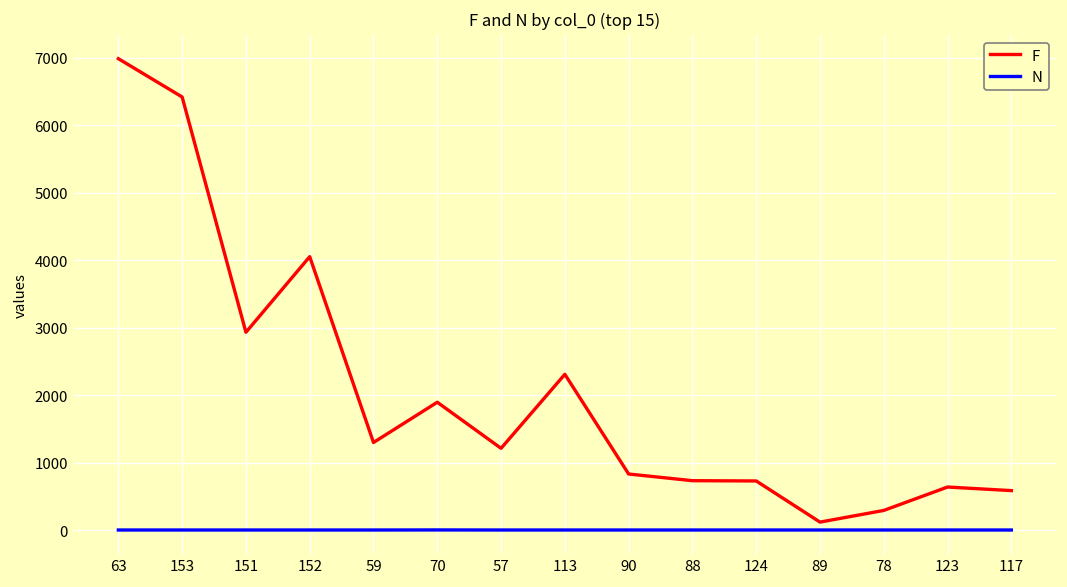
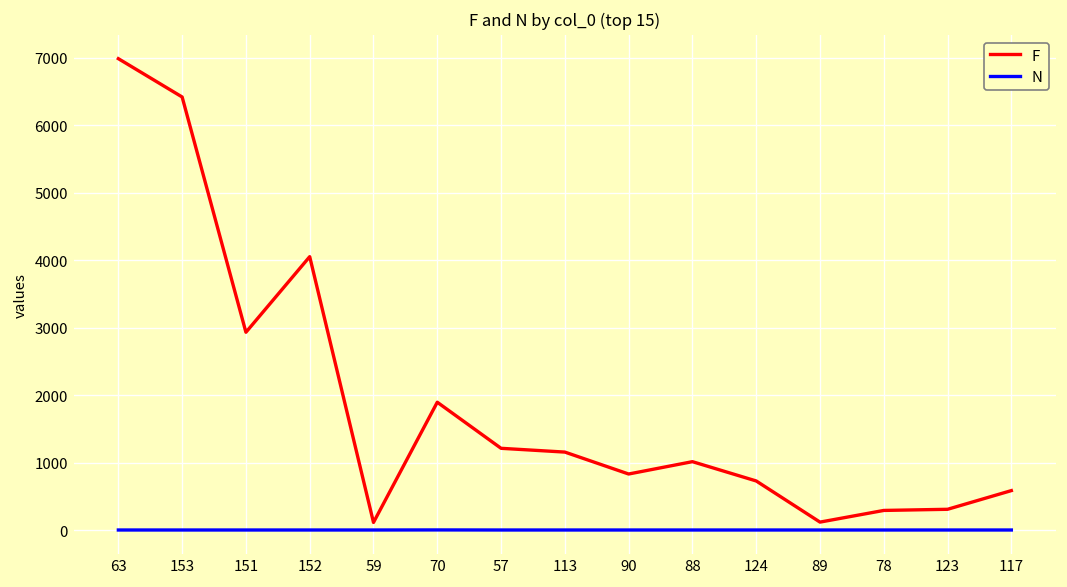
F, 59: 1300 -> 100
F, 113: 2300 -> 1200
F, 88: 700 -> 1000
F, 123: 600 -> 300
